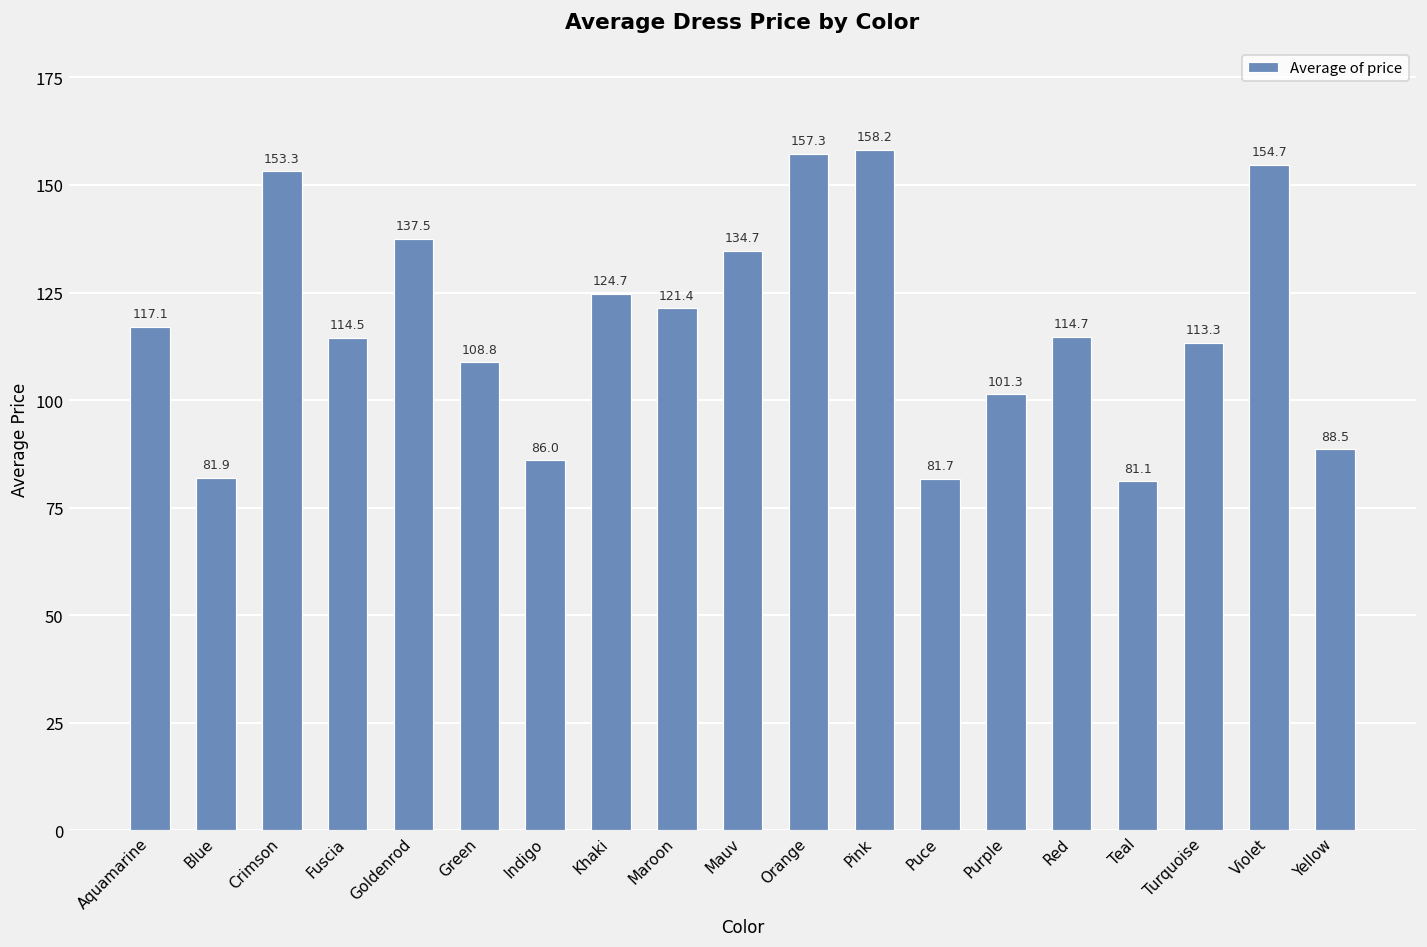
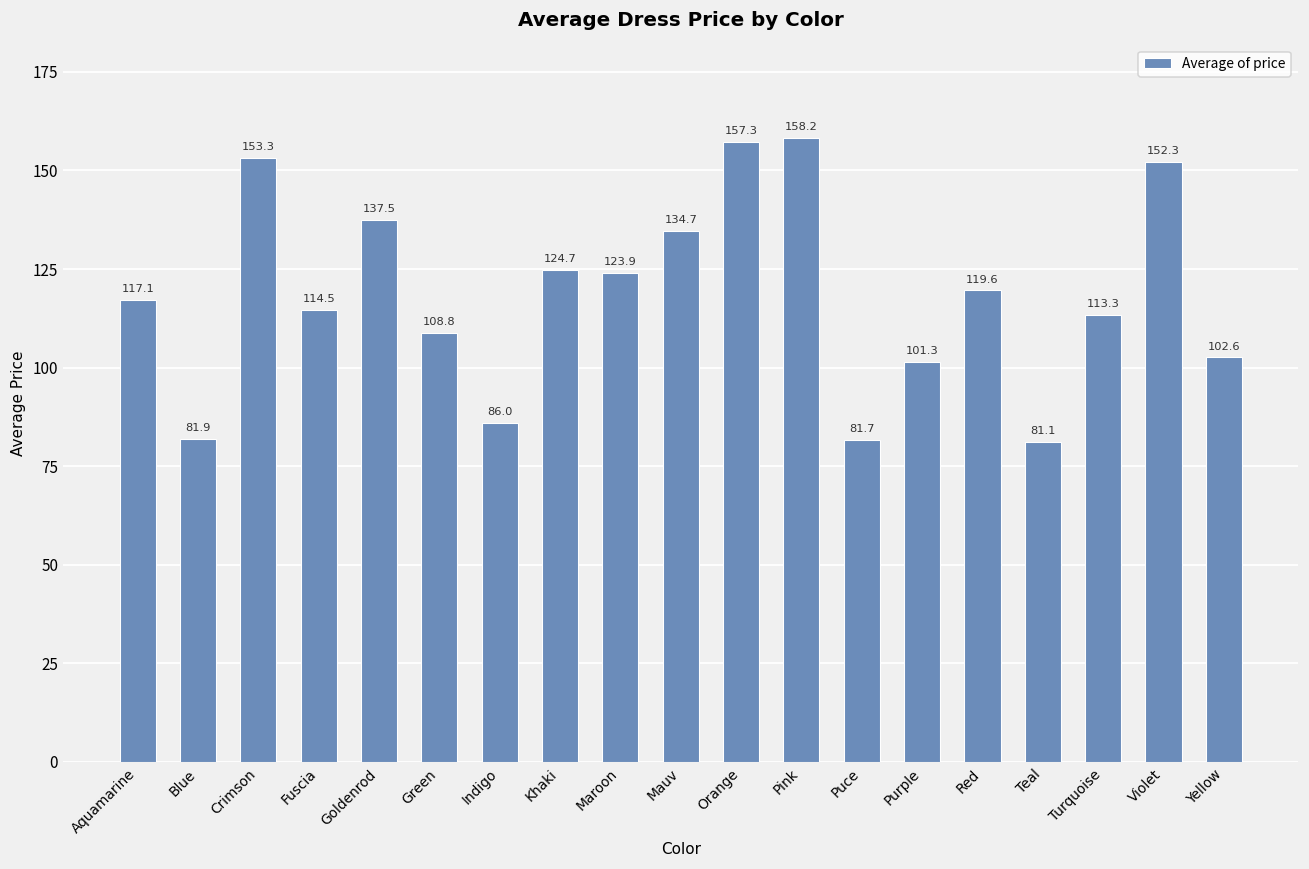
Maroon: 121.4 -> 123.9
Red: 114.7 -> 119.6
Violet: 154.7 -> 152.3
Yellow: 88.5 -> 102.6
